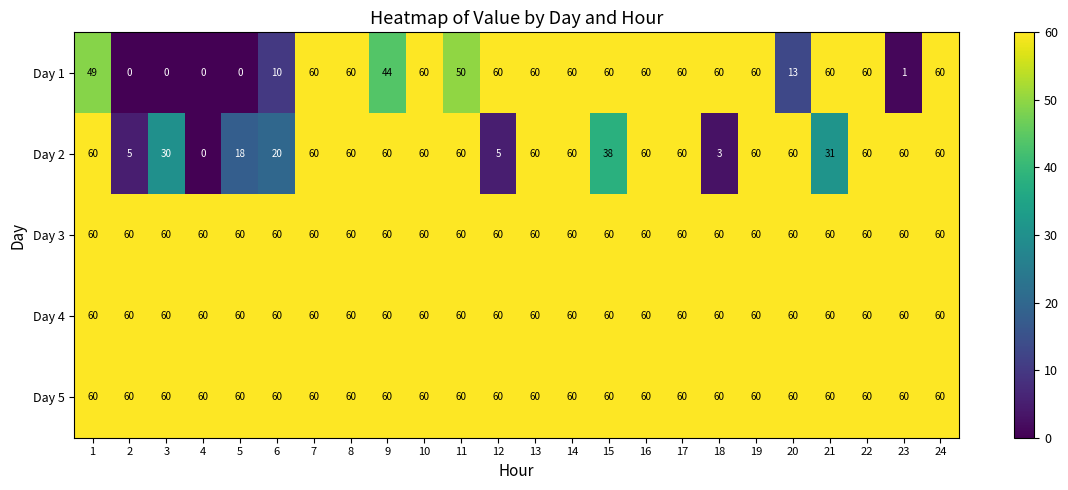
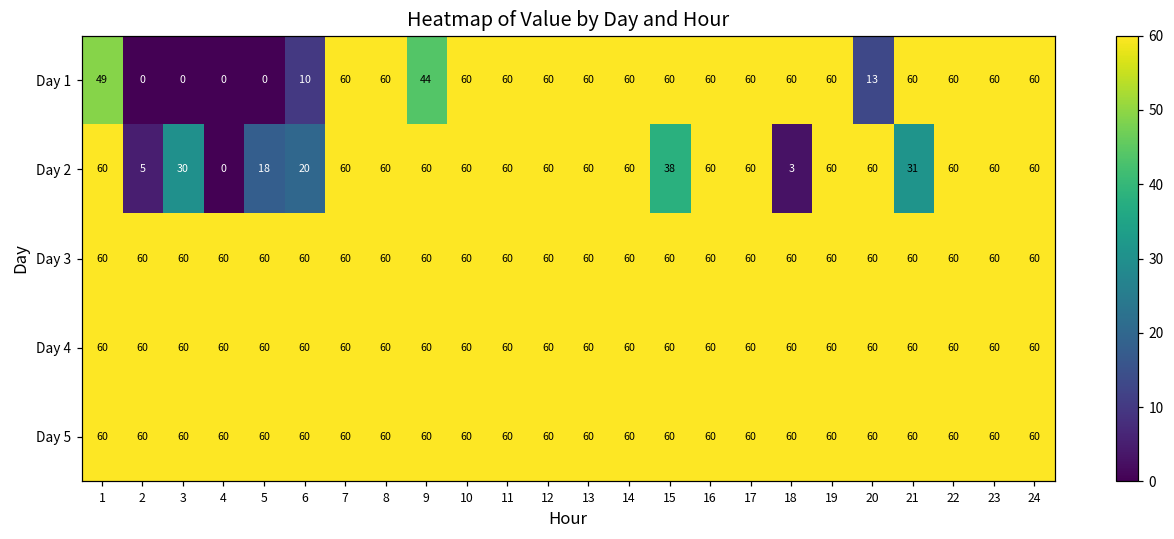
Day 1, 11: 50 -> 60
Day 1, 23: 1 -> 60
Day 2, 12: 5 -> 60
